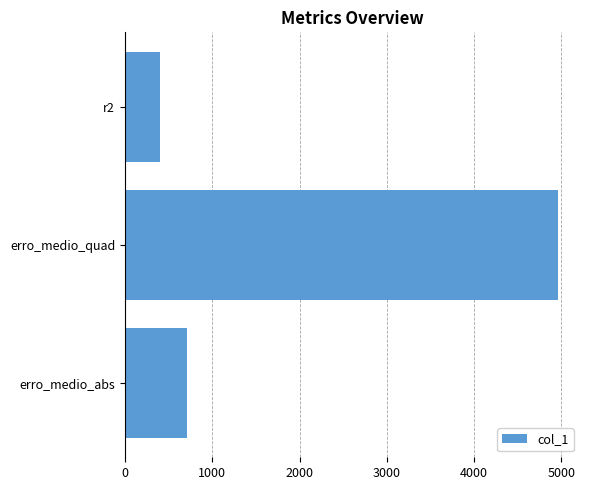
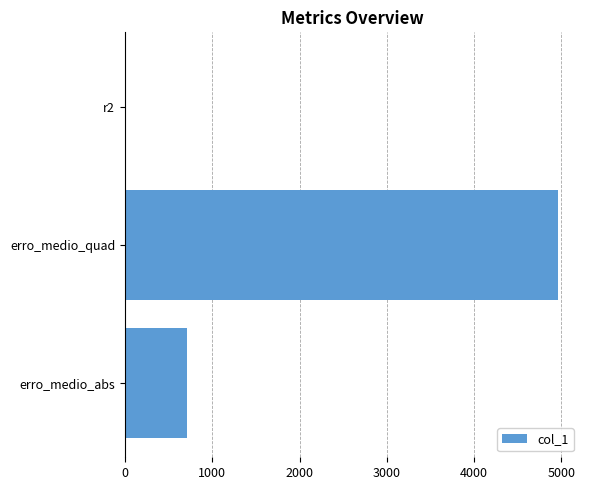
r2: 400 -> 0
